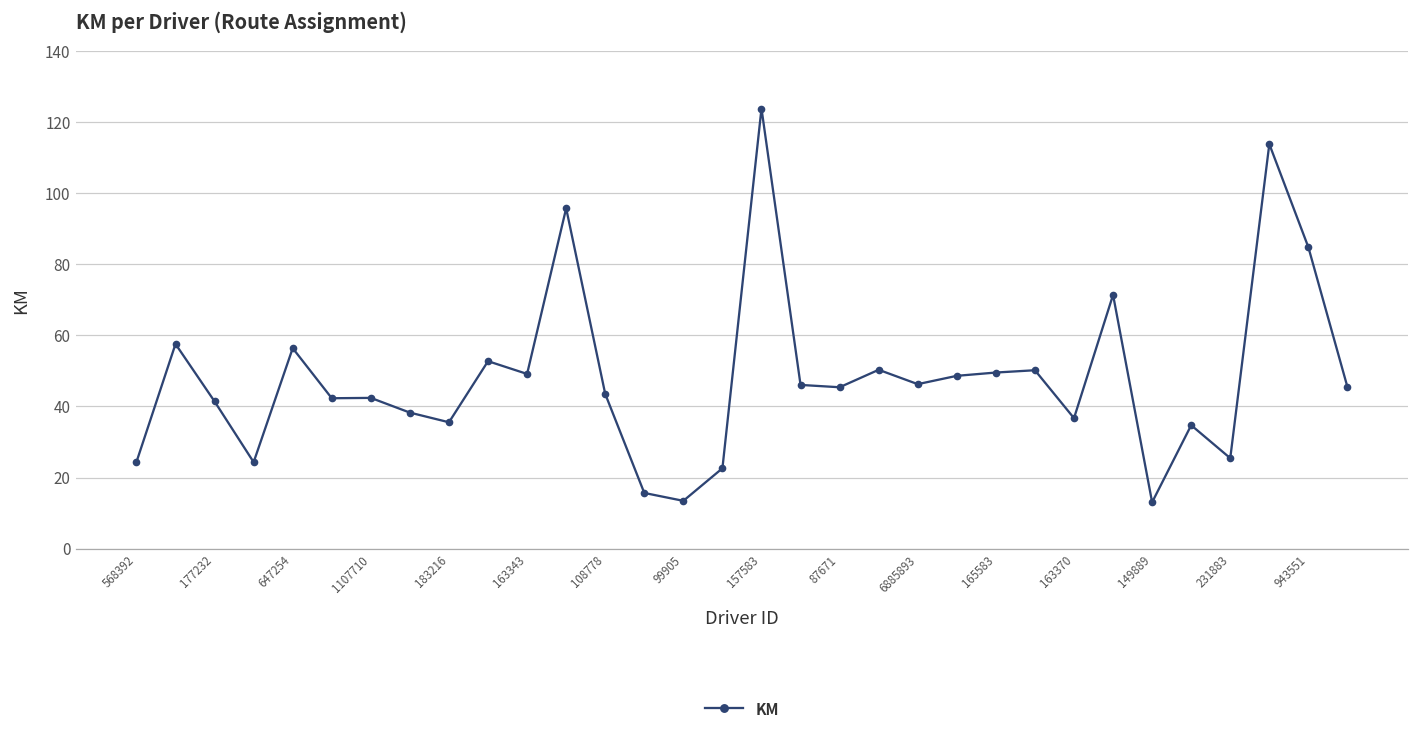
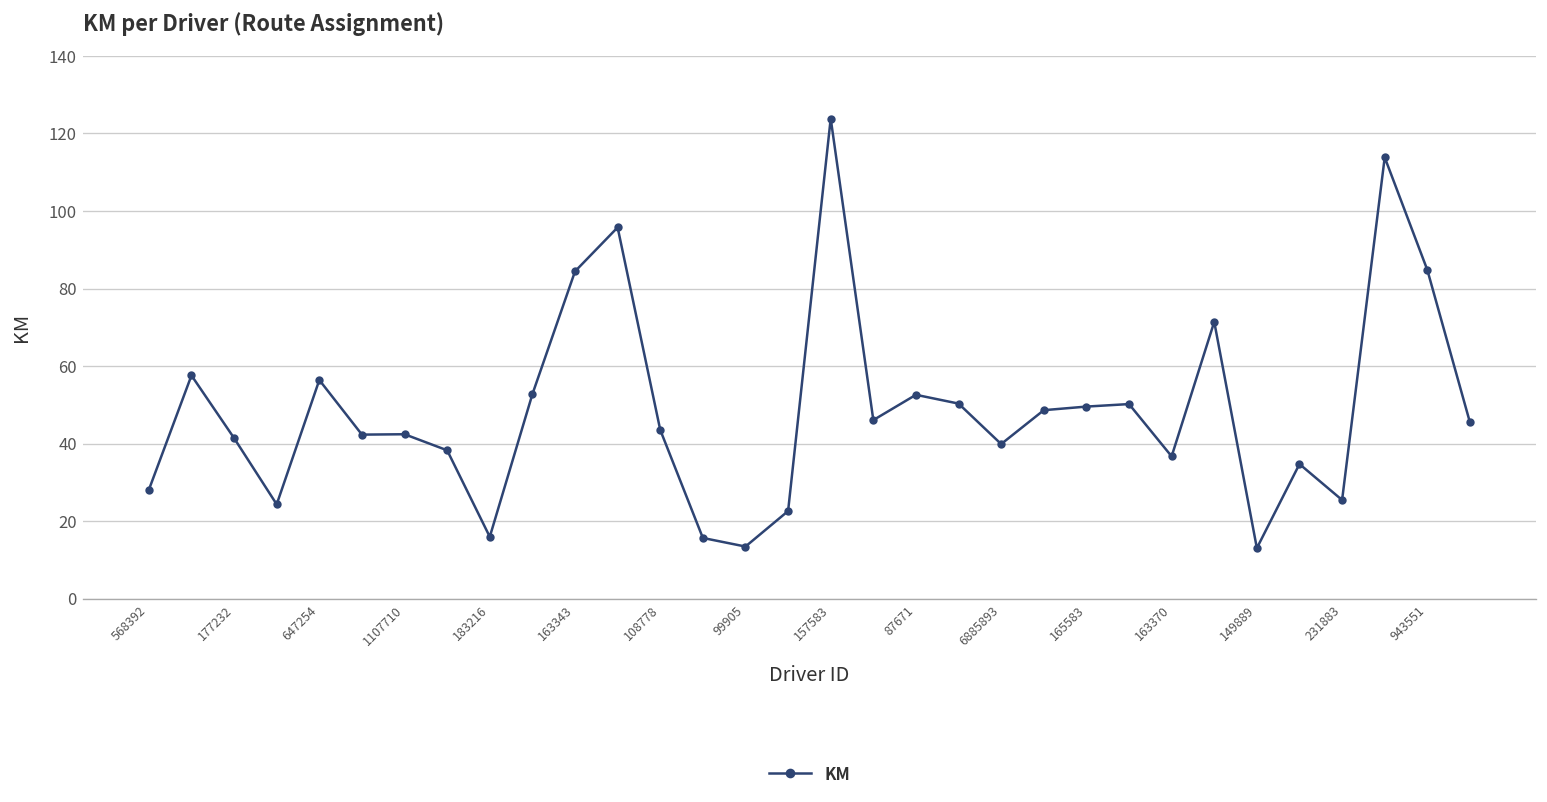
568392: 24 -> 28
183216: 36 -> 16
163343: 49 -> 84
87671: 45 -> 53
6885893: 46 -> 40
